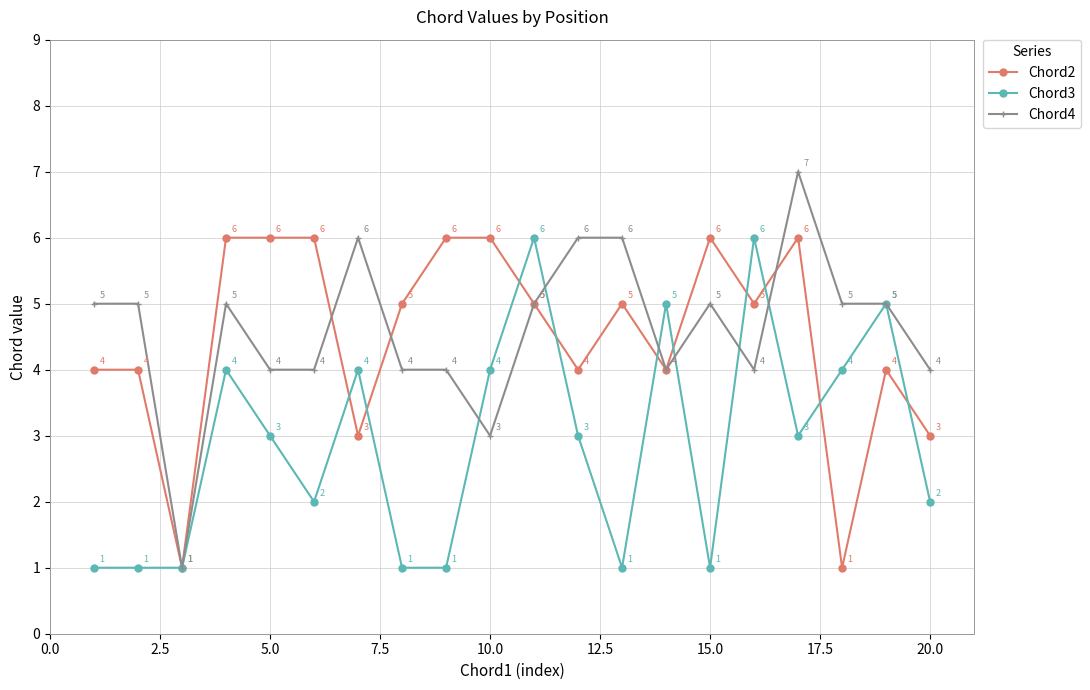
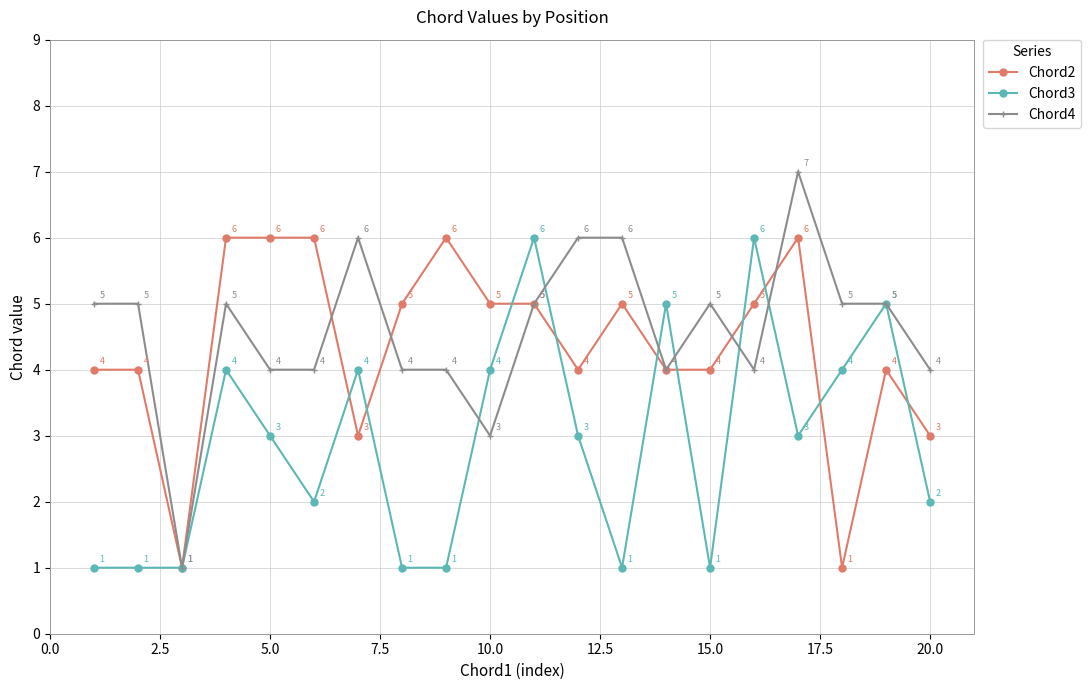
Chord2, 10.0: 6 -> 5
Chord2, 15.0: 6 -> 4
